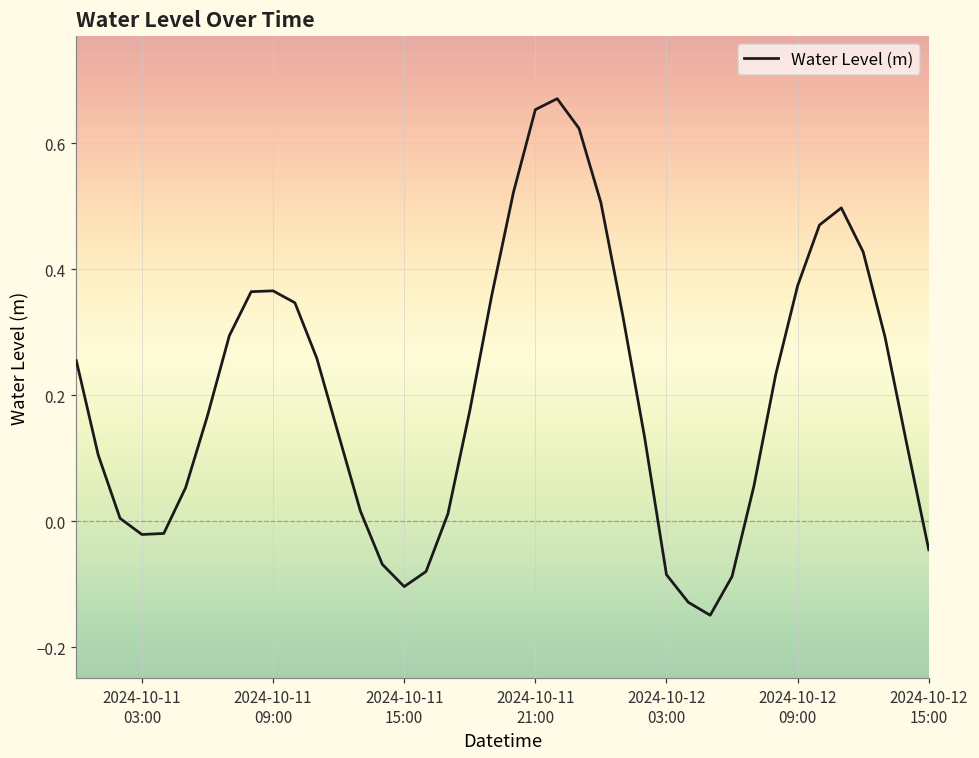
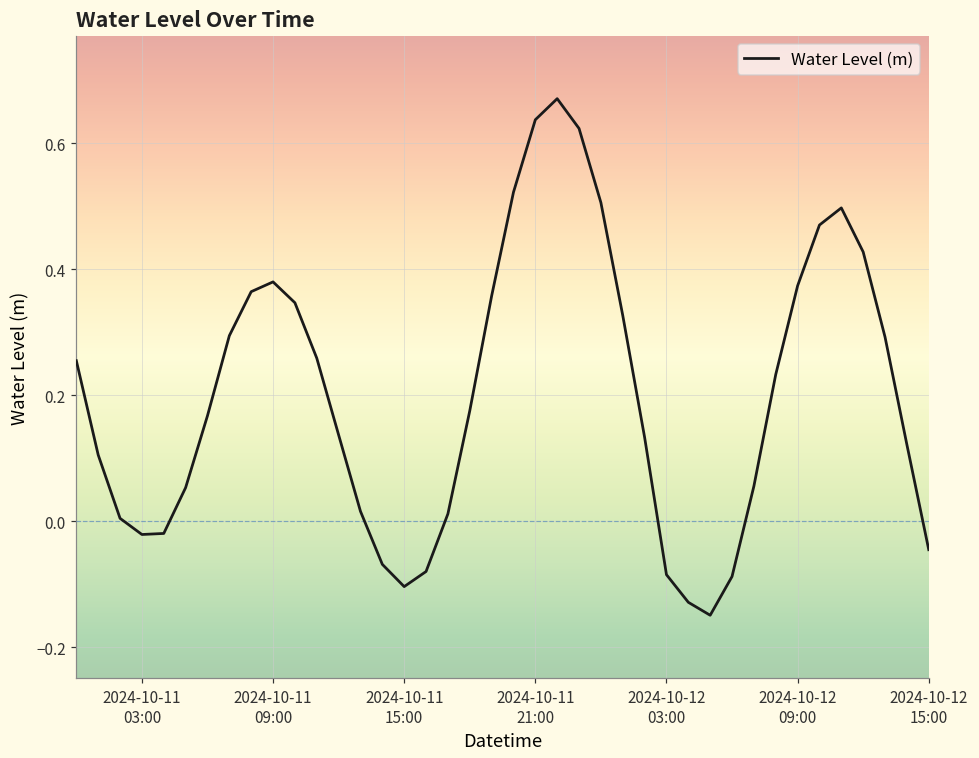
2024-10-11 09:00: 0.37 -> 0.38
2024-10-11 21:00: 0.65 -> 0.64
